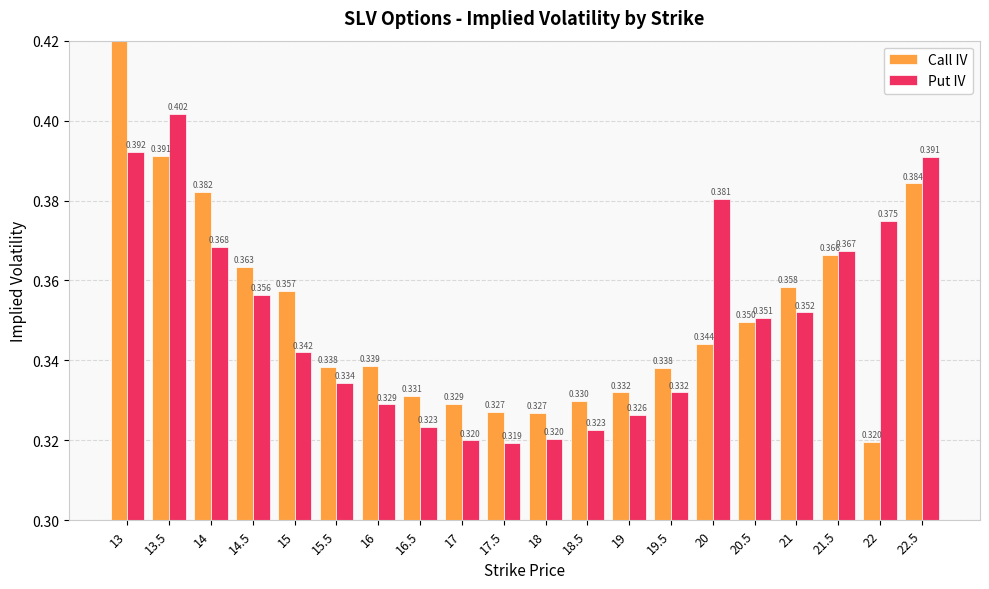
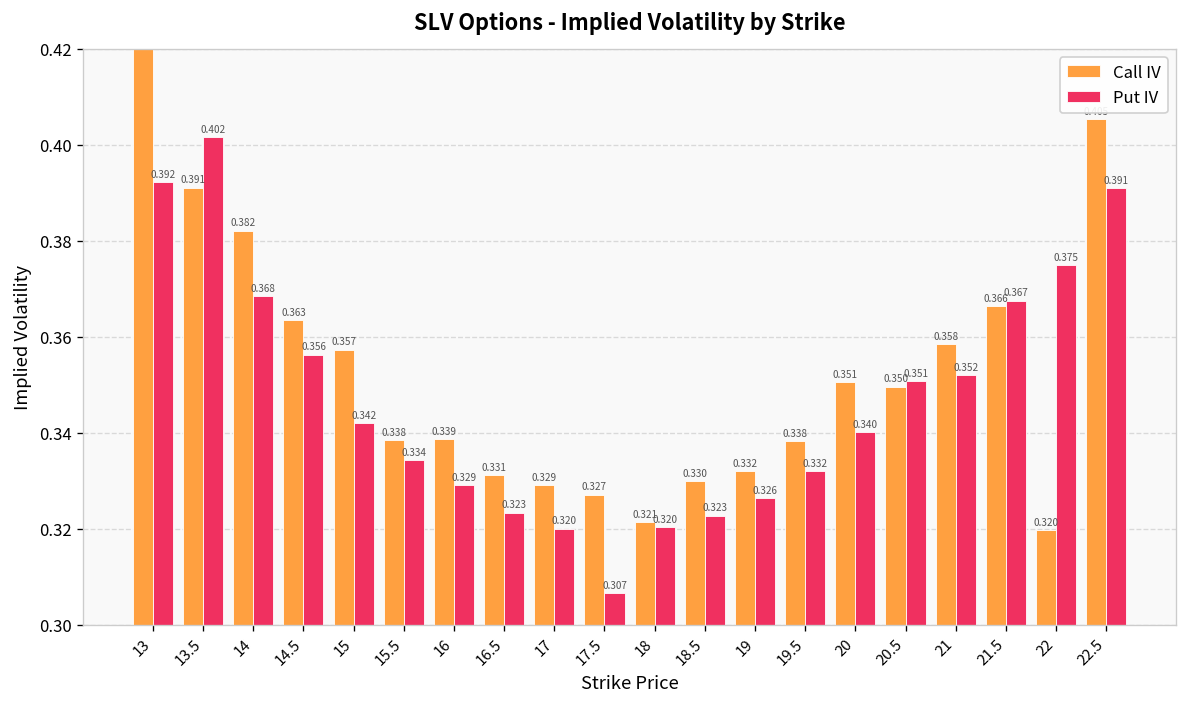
Put IV, 17.5: 0.319 -> 0.307
Call IV, 18: 0.327 -> 0.321
Call IV, 20: 0.344 -> 0.351
Put IV, 20: 0.381 -> 0.340
Call IV, 22.5: 0.384 -> 0.405
